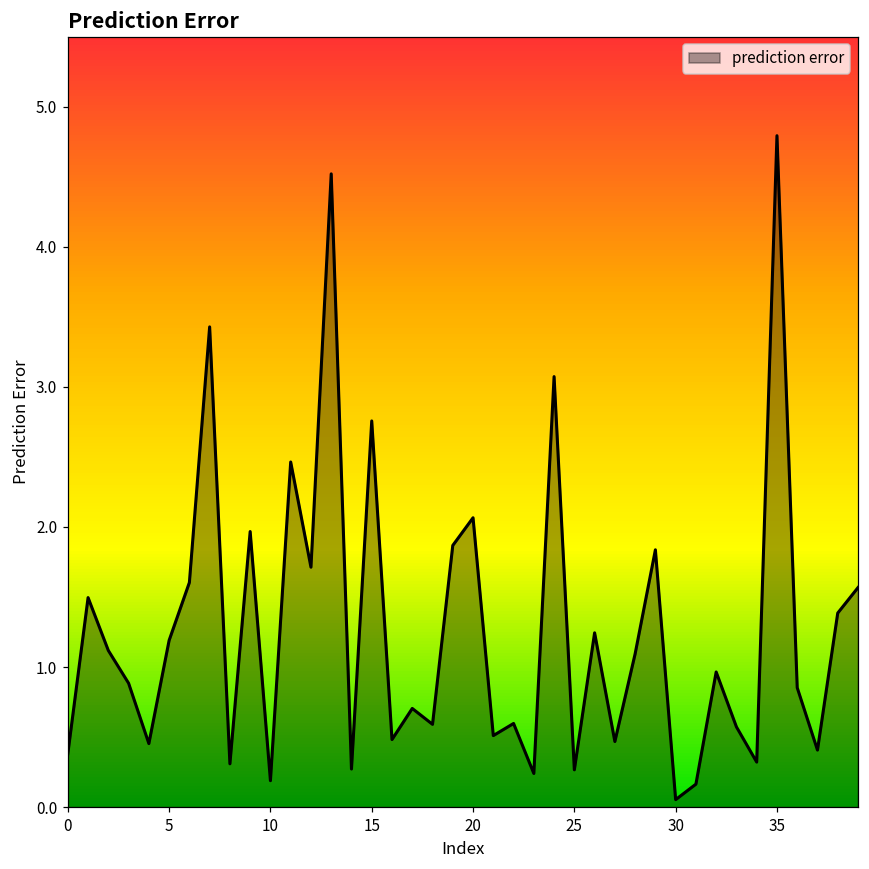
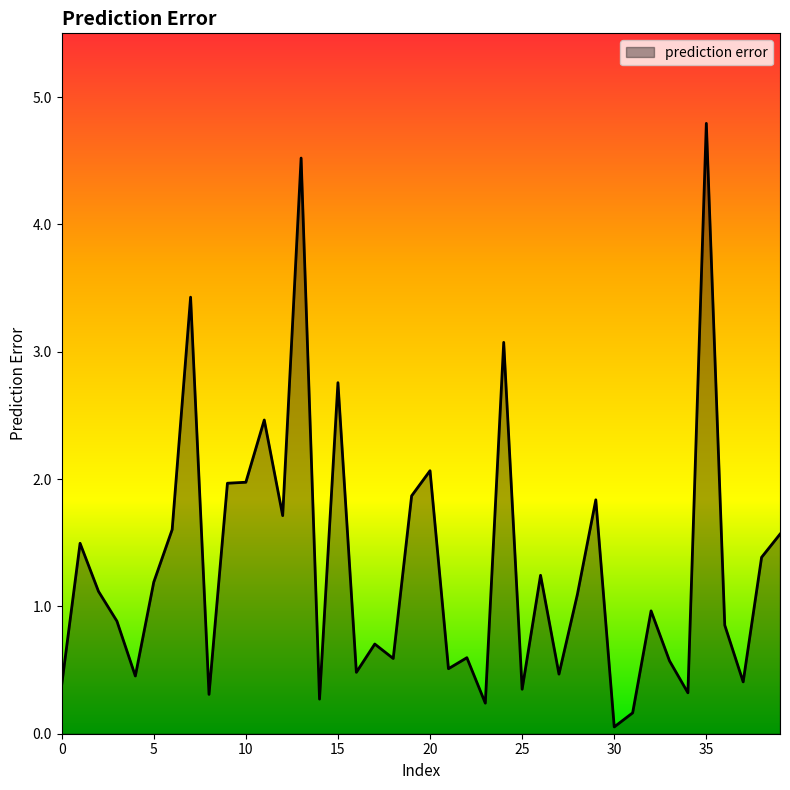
10: 0.19 -> 1.97
25: 0.27 -> 0.35
